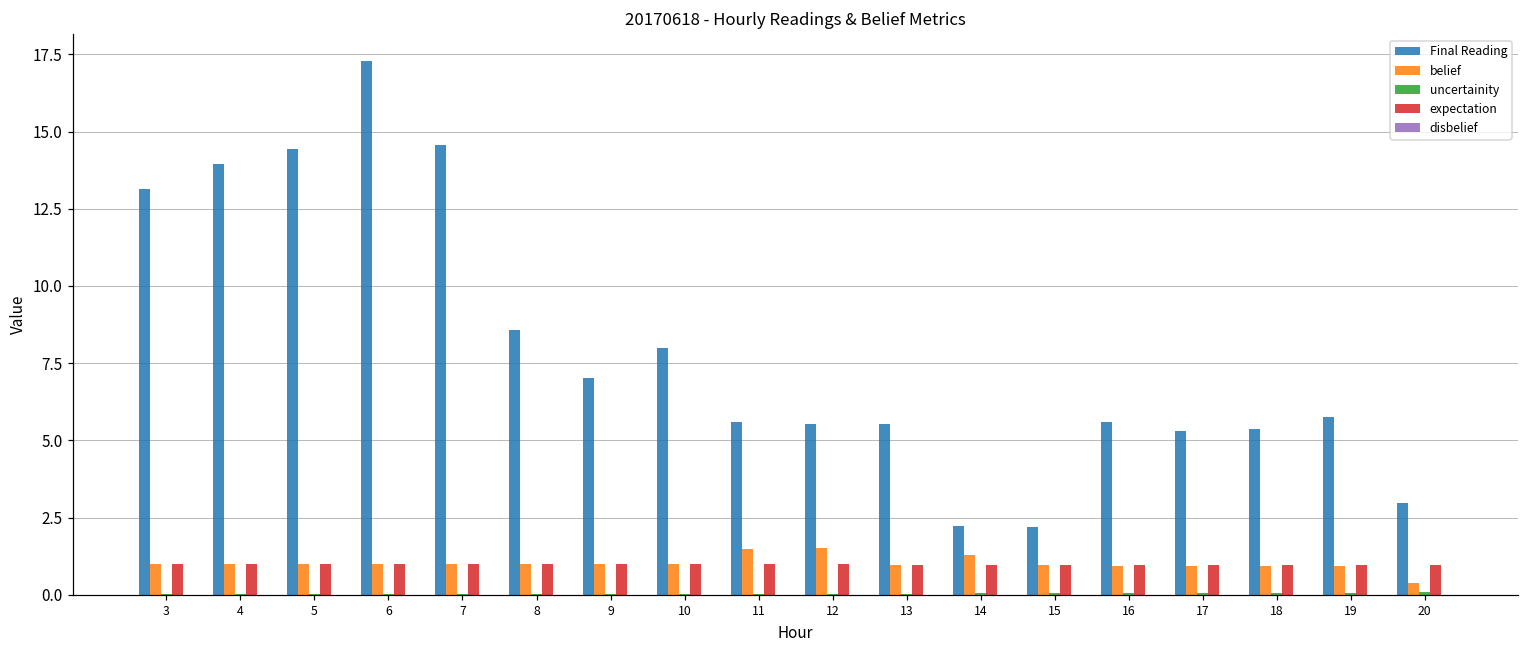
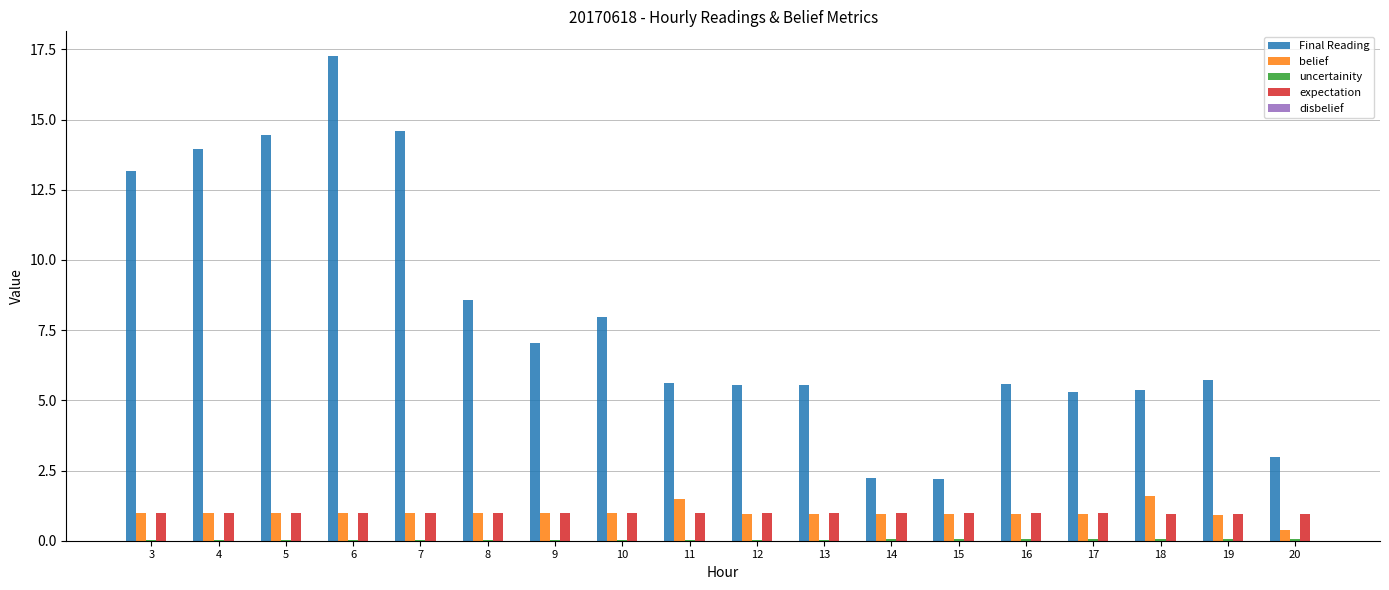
belief, 12: 1.5 -> 1.0
belief, 14: 1.3 -> 0.9
belief, 18: 0.9 -> 1.6
